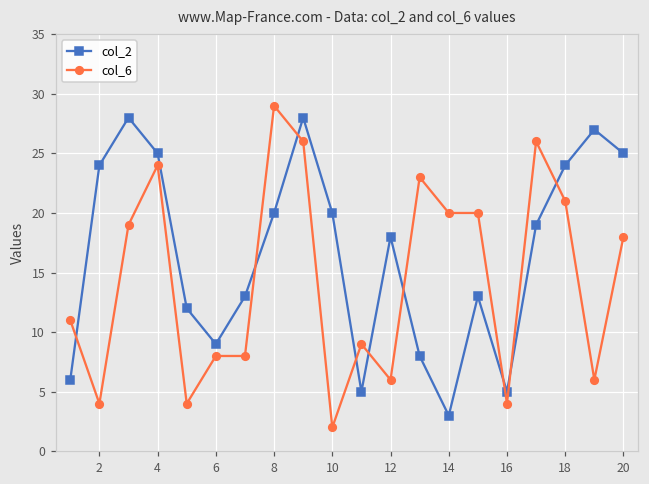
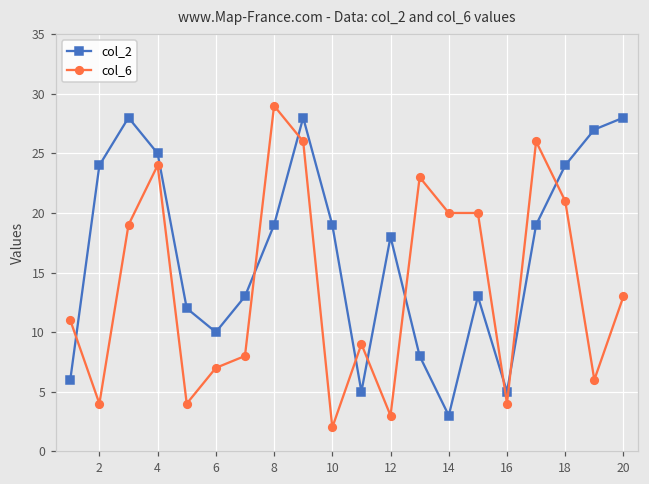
col_2, 6: 9 -> 10
col_6, 6: 8 -> 7
col_2, 8: 20 -> 19
col_2, 10: 20 -> 19
col_6, 12: 6 -> 3
col_2, 20: 25 -> 28
col_6, 20: 18 -> 13
